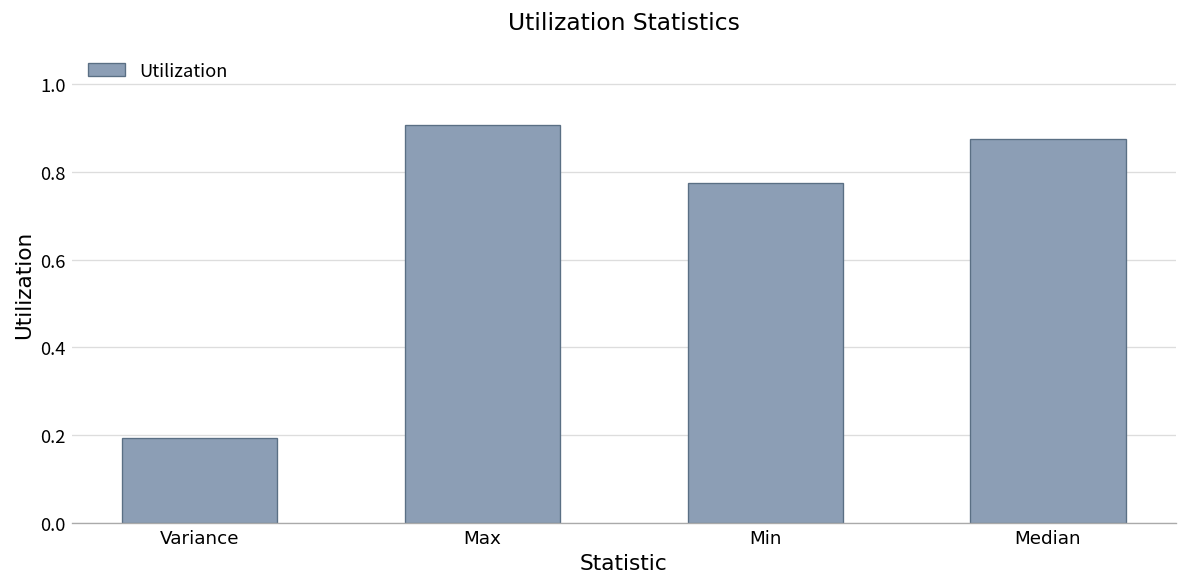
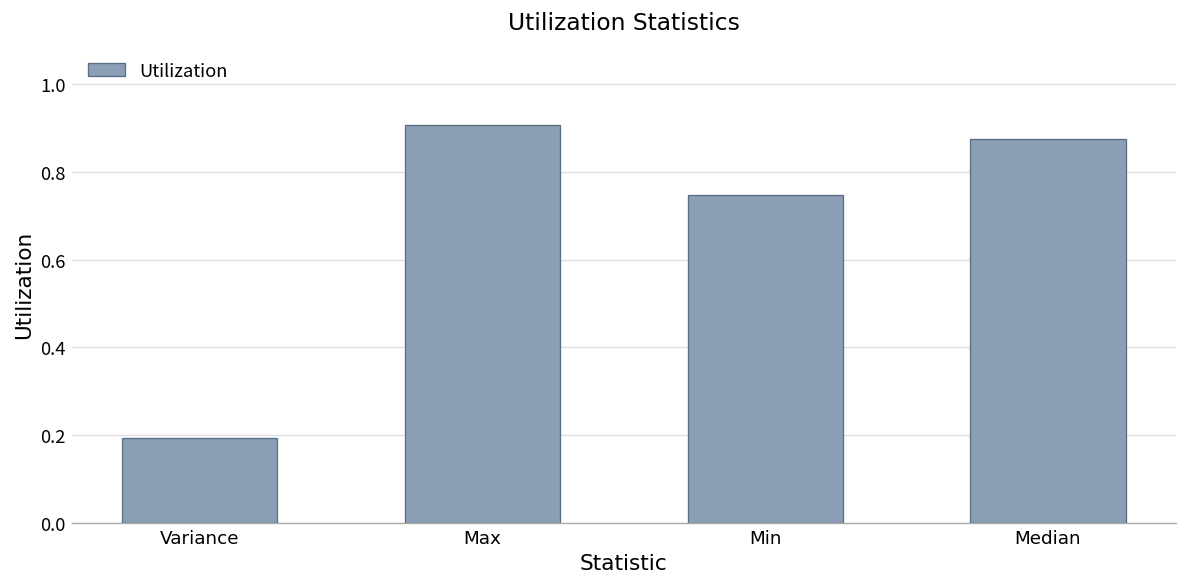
Min: 0.77 -> 0.75
